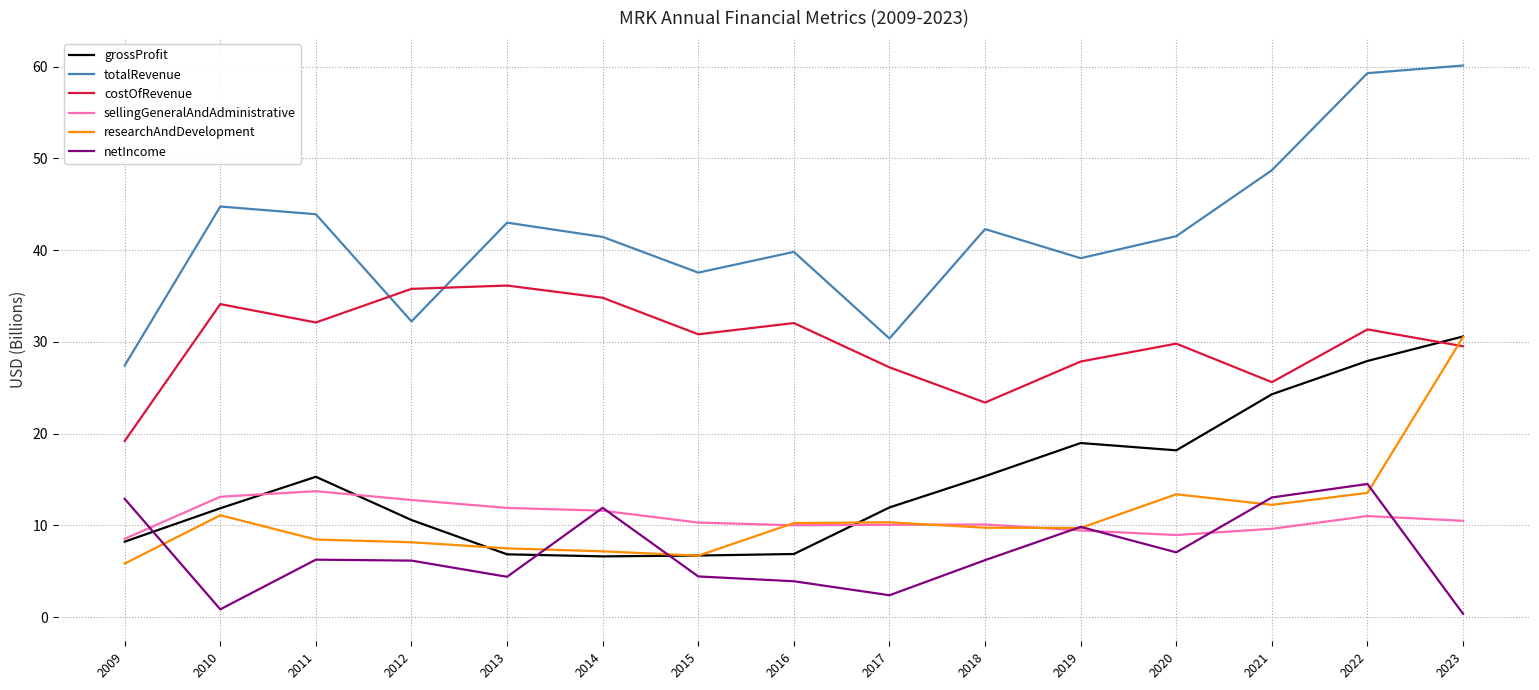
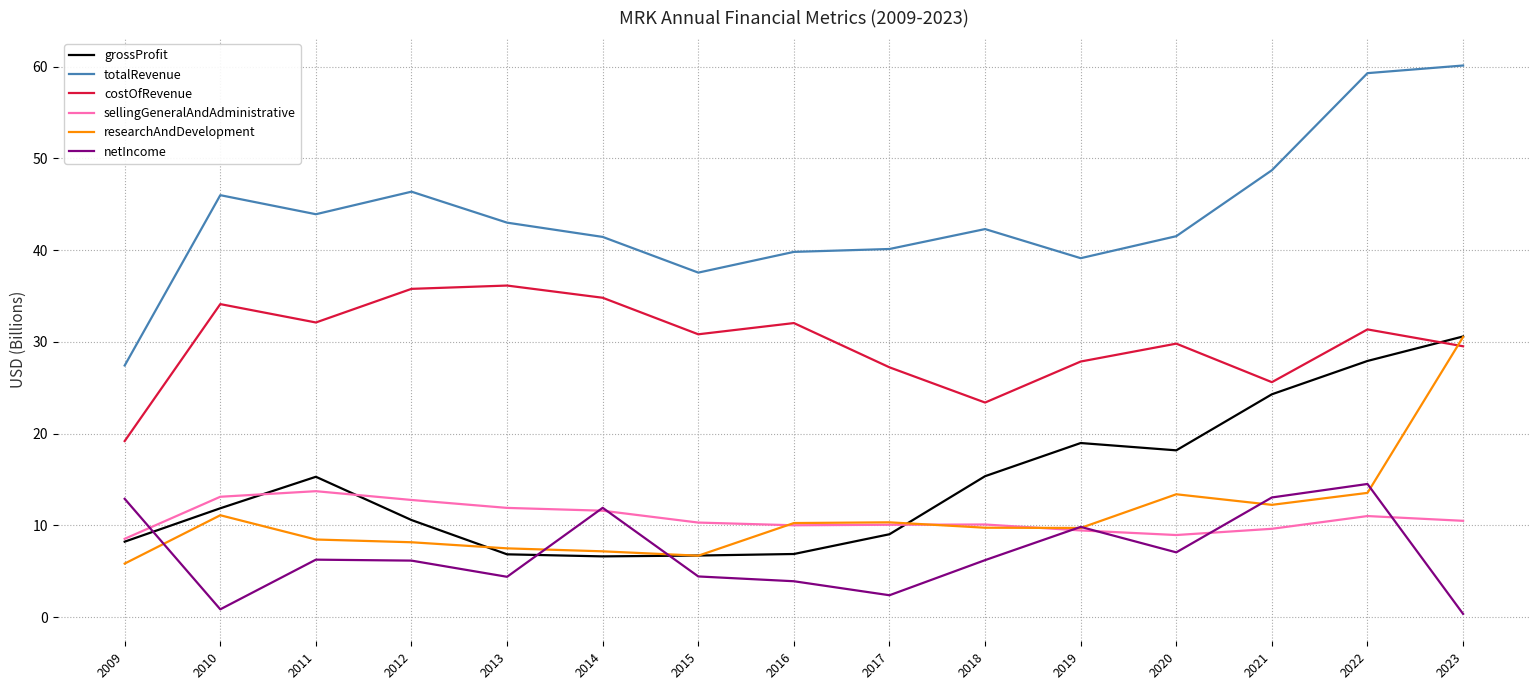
totalRevenue, 2010: 45 -> 46
totalRevenue, 2012: 32 -> 46
grossProfit, 2017: 12 -> 9
totalRevenue, 2017: 30 -> 40
